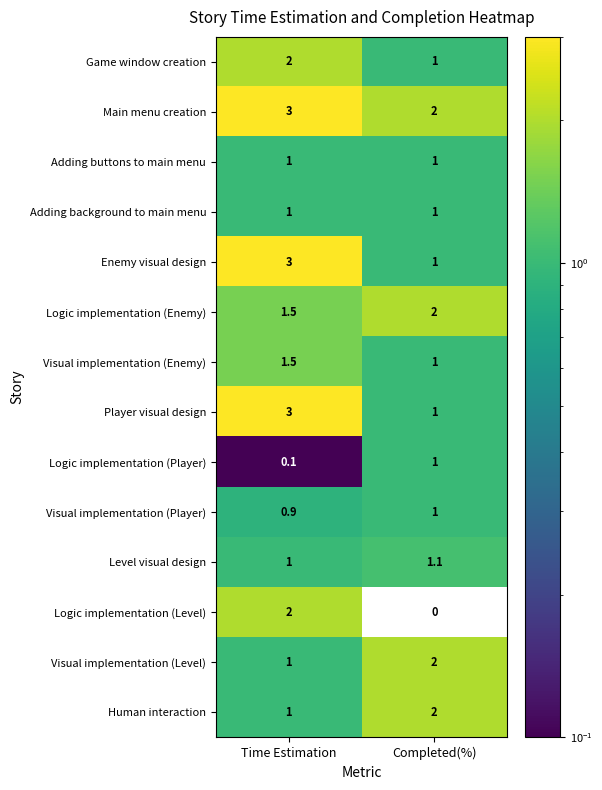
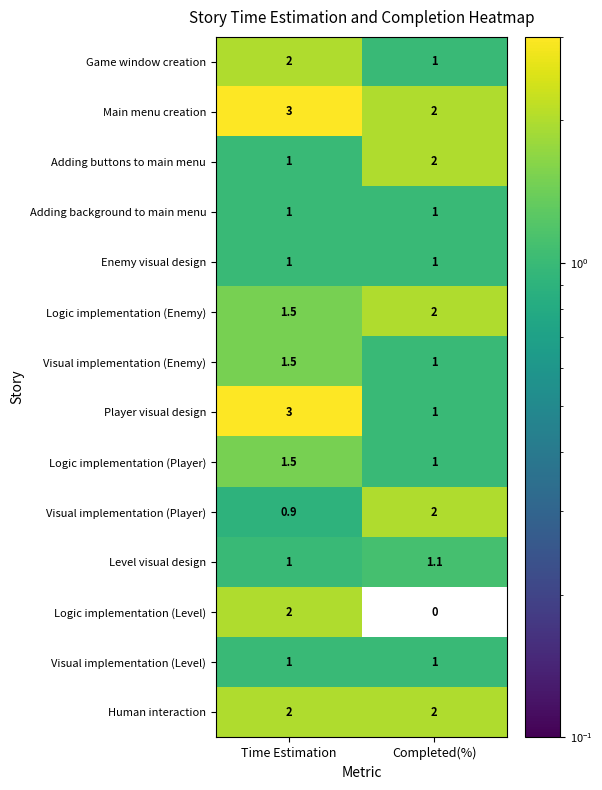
Adding buttons to main menu, Completed(%): 1 -> 2
Enemy visual design, Time Estimation: 3 -> 1
Logic implementation (Player), Time Estimation: 0.1 -> 1.5
Visual implementation (Player), Completed(%): 1 -> 2
Visual implementation (Level), Completed(%): 2 -> 1
Human interaction, Time Estimation: 1 -> 2
